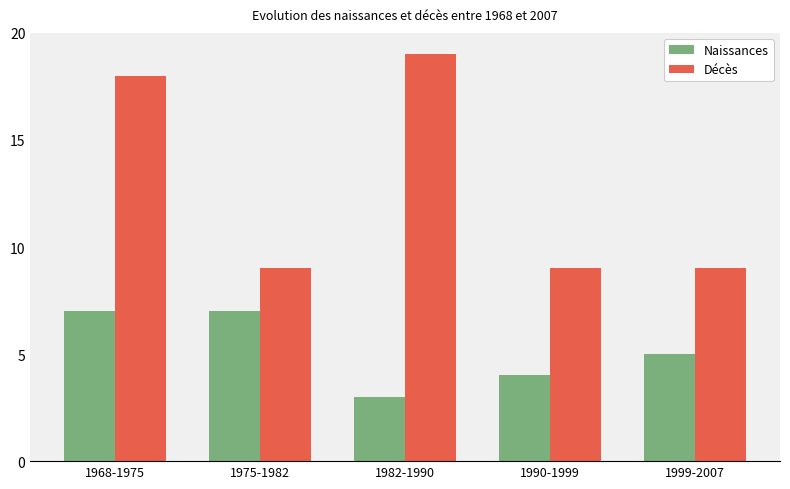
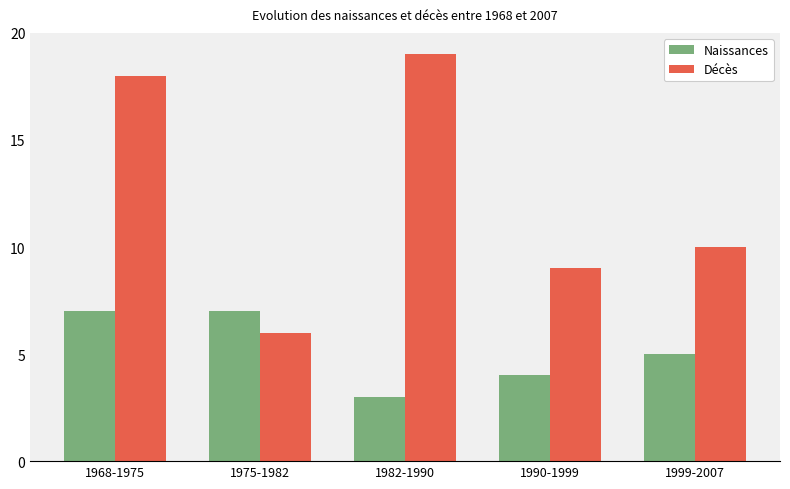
Décès, 1975-1982: 9 -> 6
Décès, 1999-2007: 9 -> 10
